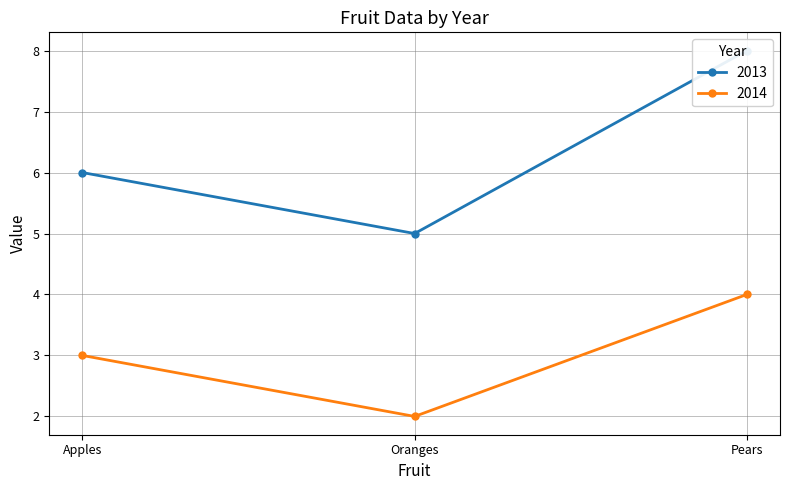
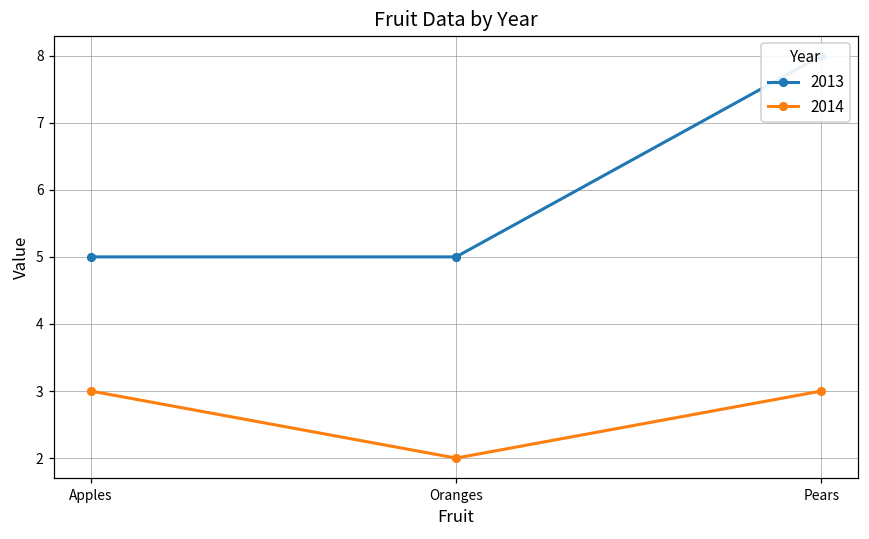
2013, Apples: 6 -> 5
2014, Pears: 4 -> 3
